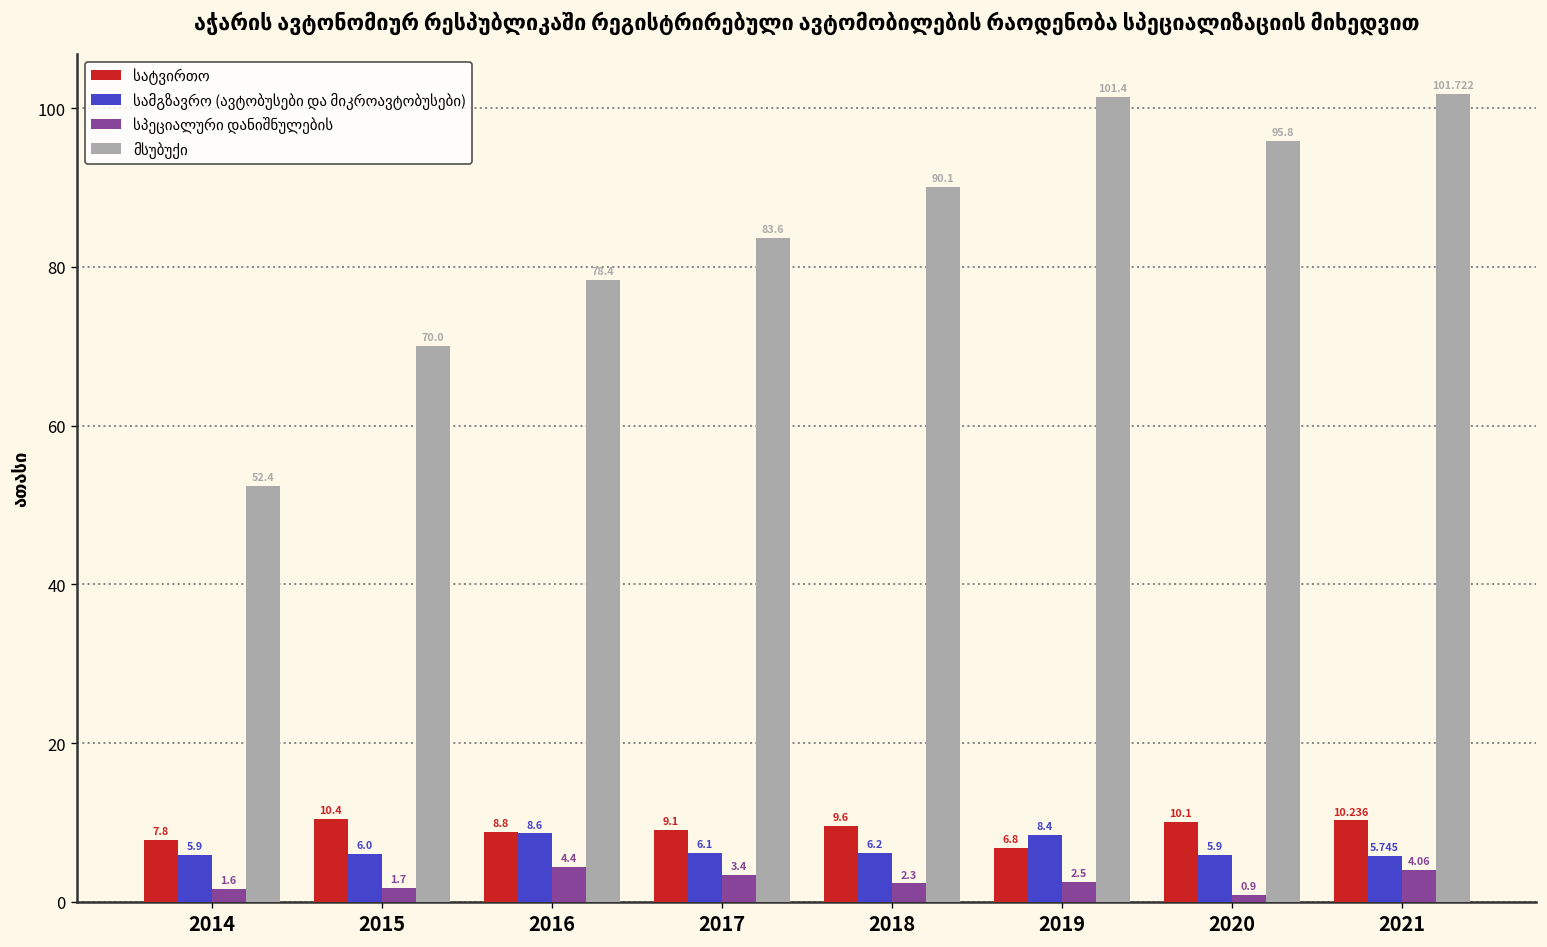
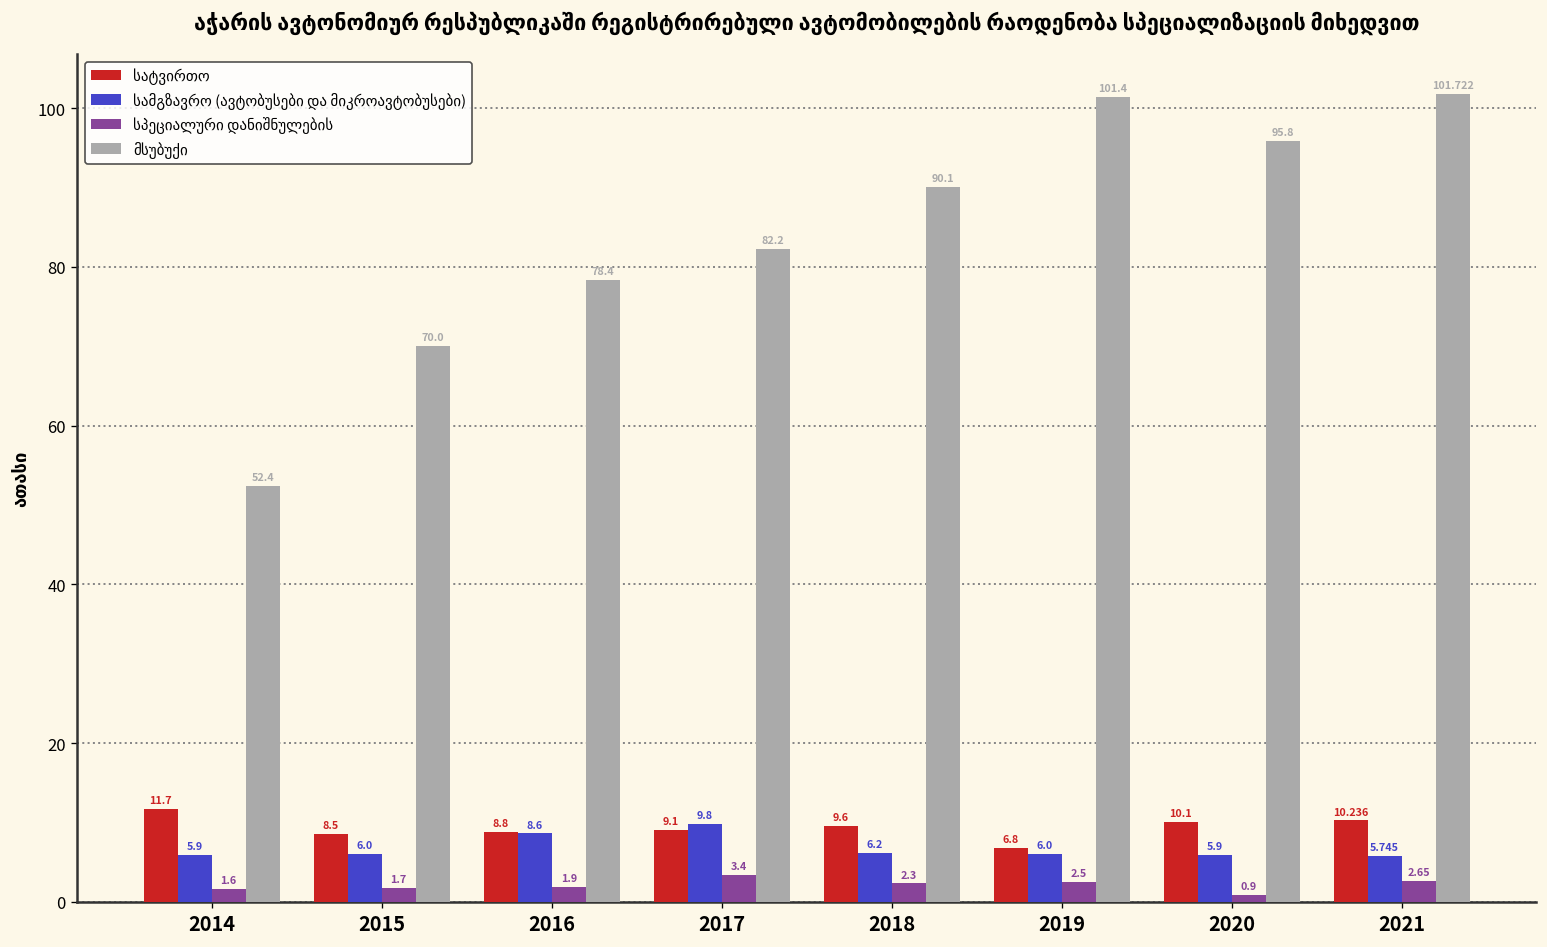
სატვირთო, 2014: 7.8 -> 11.7
სატვირთო, 2015: 10.4 -> 8.5
სპეციალური დანიშნულების, 2016: 4.4 -> 1.9
სამგზავრო (ავტობუსები და მიკროავტობუსები), 2017: 6.1 -> 9.8
მსუბუქი, 2017: 83.6 -> 82.2
სამგზავრო (ავტობუსები და მიკროავტობუსები), 2019: 8.4 -> 6.0
სპეციალური დანიშნულების, 2021: 4.06 -> 2.65
